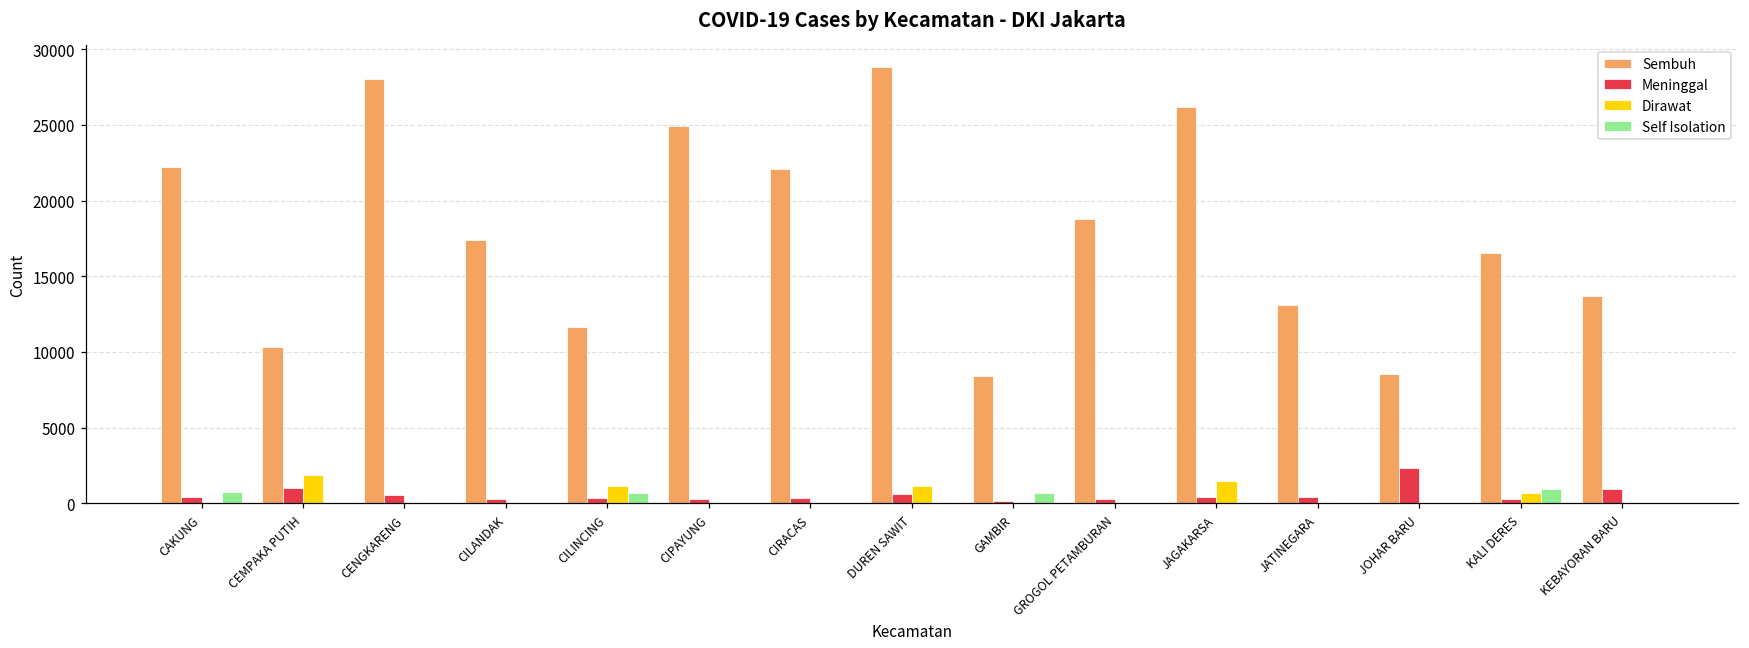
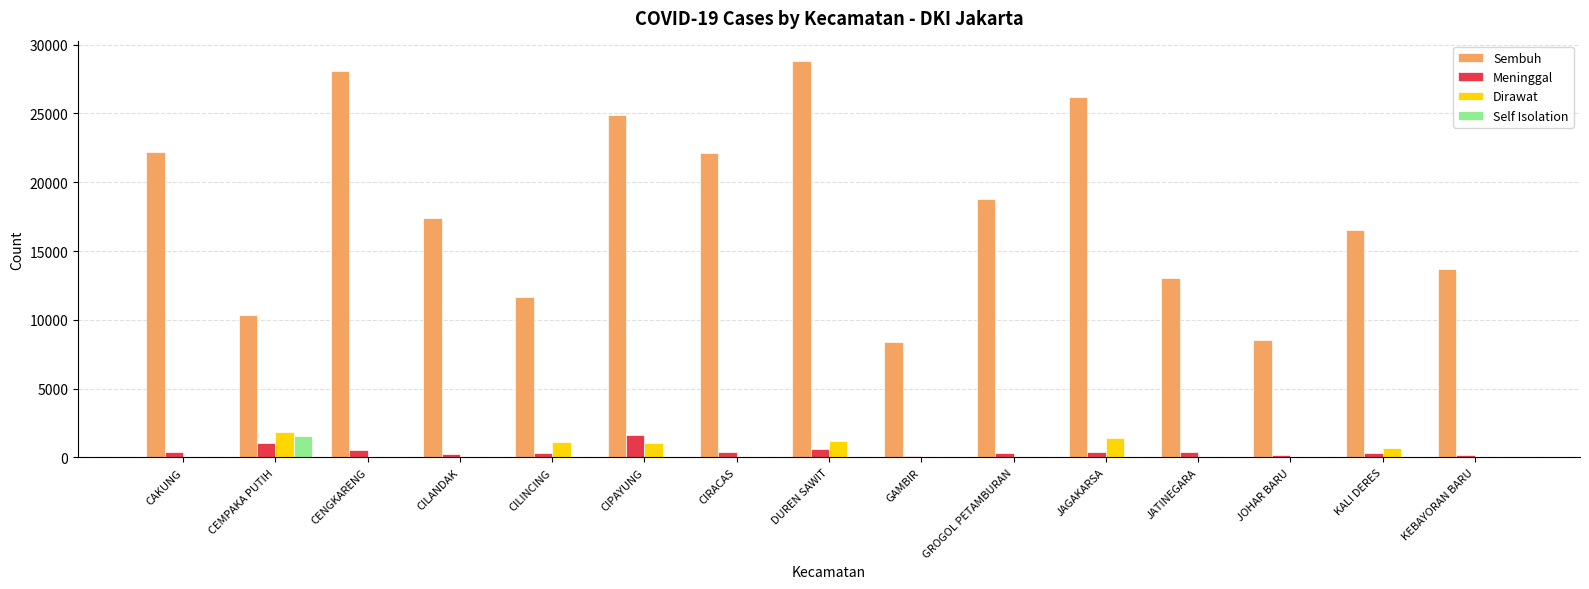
Self Isolation, CAKUNG: 800 -> 0
Self Isolation, CEMPAKA PUTIH: 0 -> 1500
Self Isolation, CILINCING: 700 -> 0
Meninggal, CIPAYUNG: 300 -> 1600
Dirawat, CIPAYUNG: 0 -> 1100
Self Isolation, GAMBIR: 700 -> 0
Meninggal, JOHAR BARU: 2300 -> 200
Self Isolation, KALI DERES: 900 -> 0
Meninggal, KEBAYORAN BARU: 1000 -> 200
